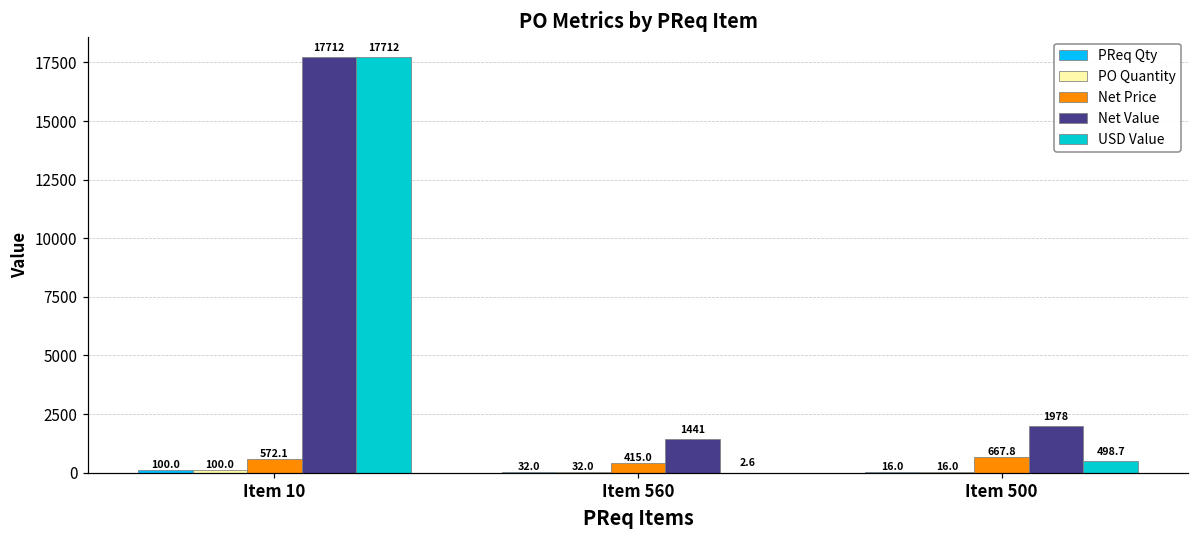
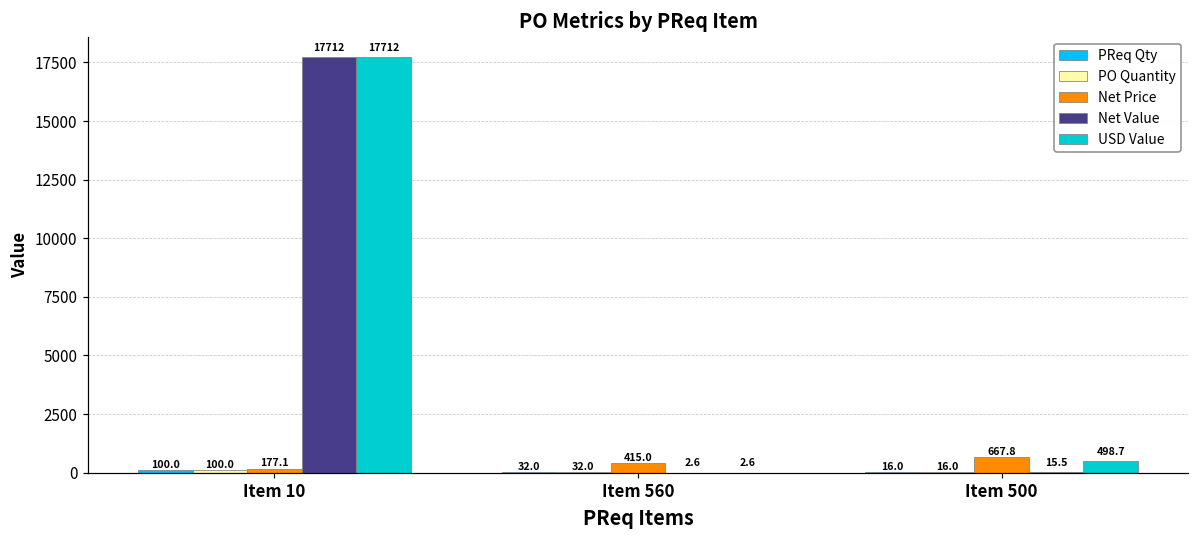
Net Price, Item 10: 572.1 -> 177.1
Net Value, Item 560: 1441 -> 2.6
Net Value, Item 500: 1978 -> 15.5
